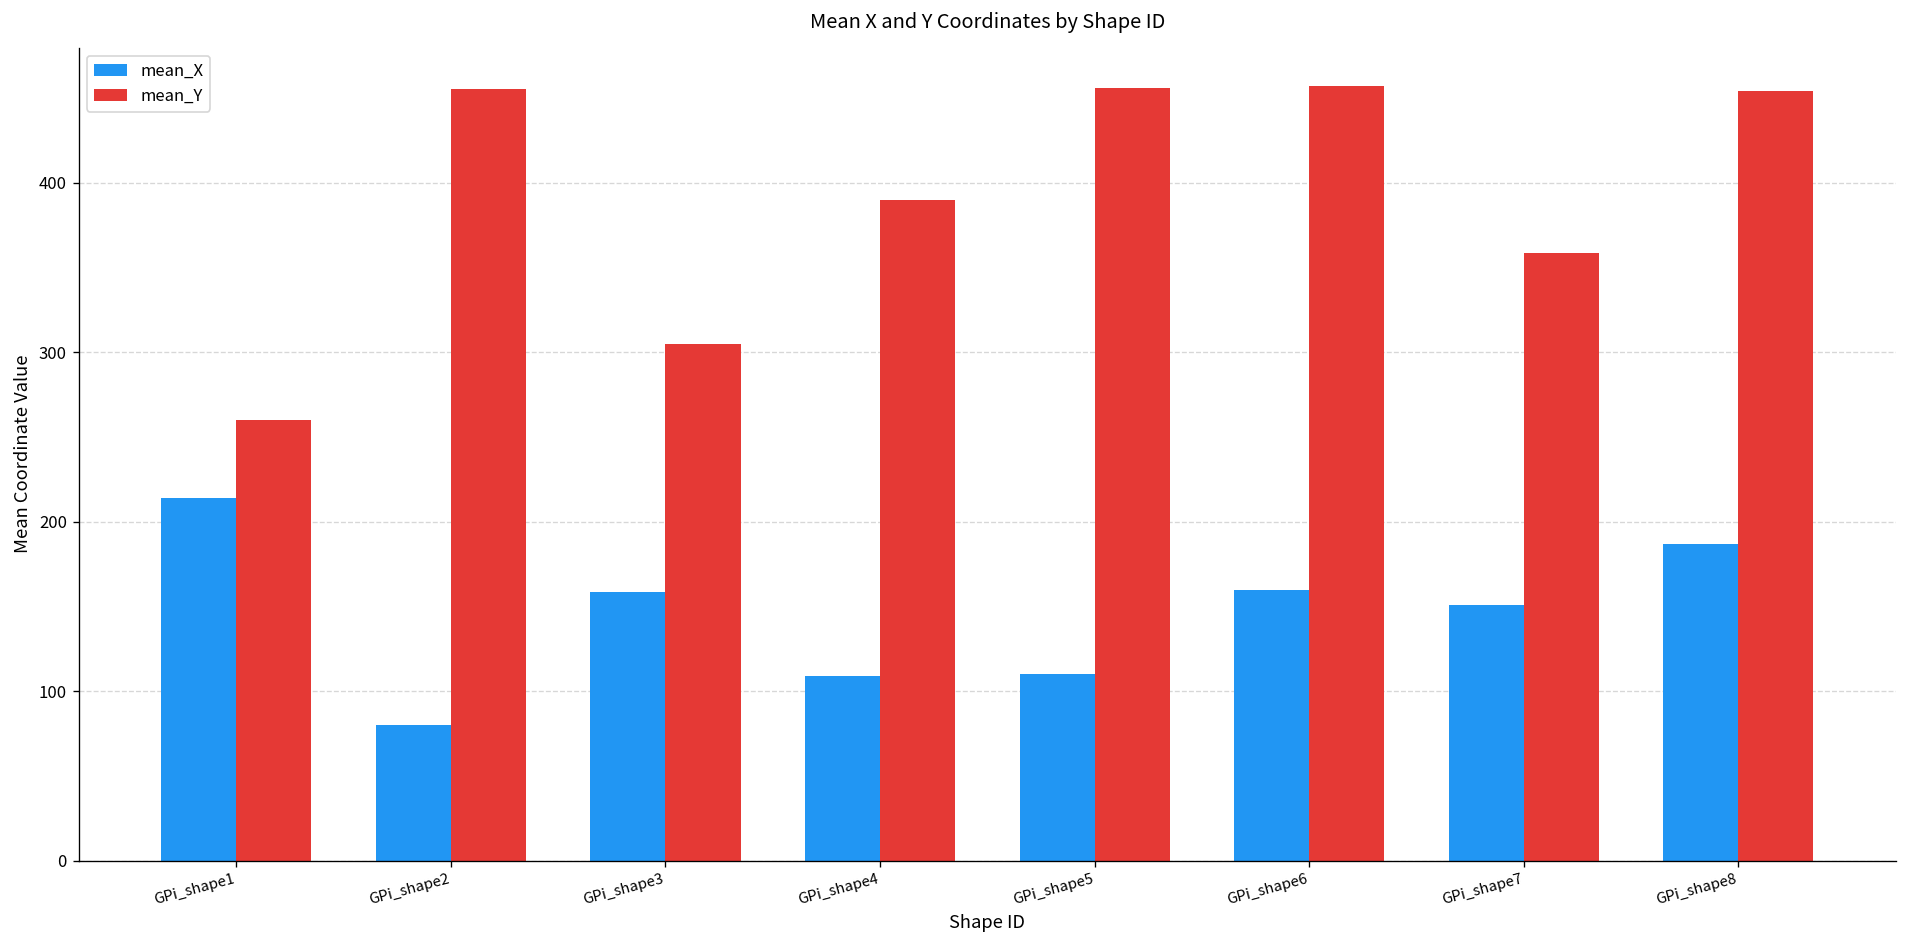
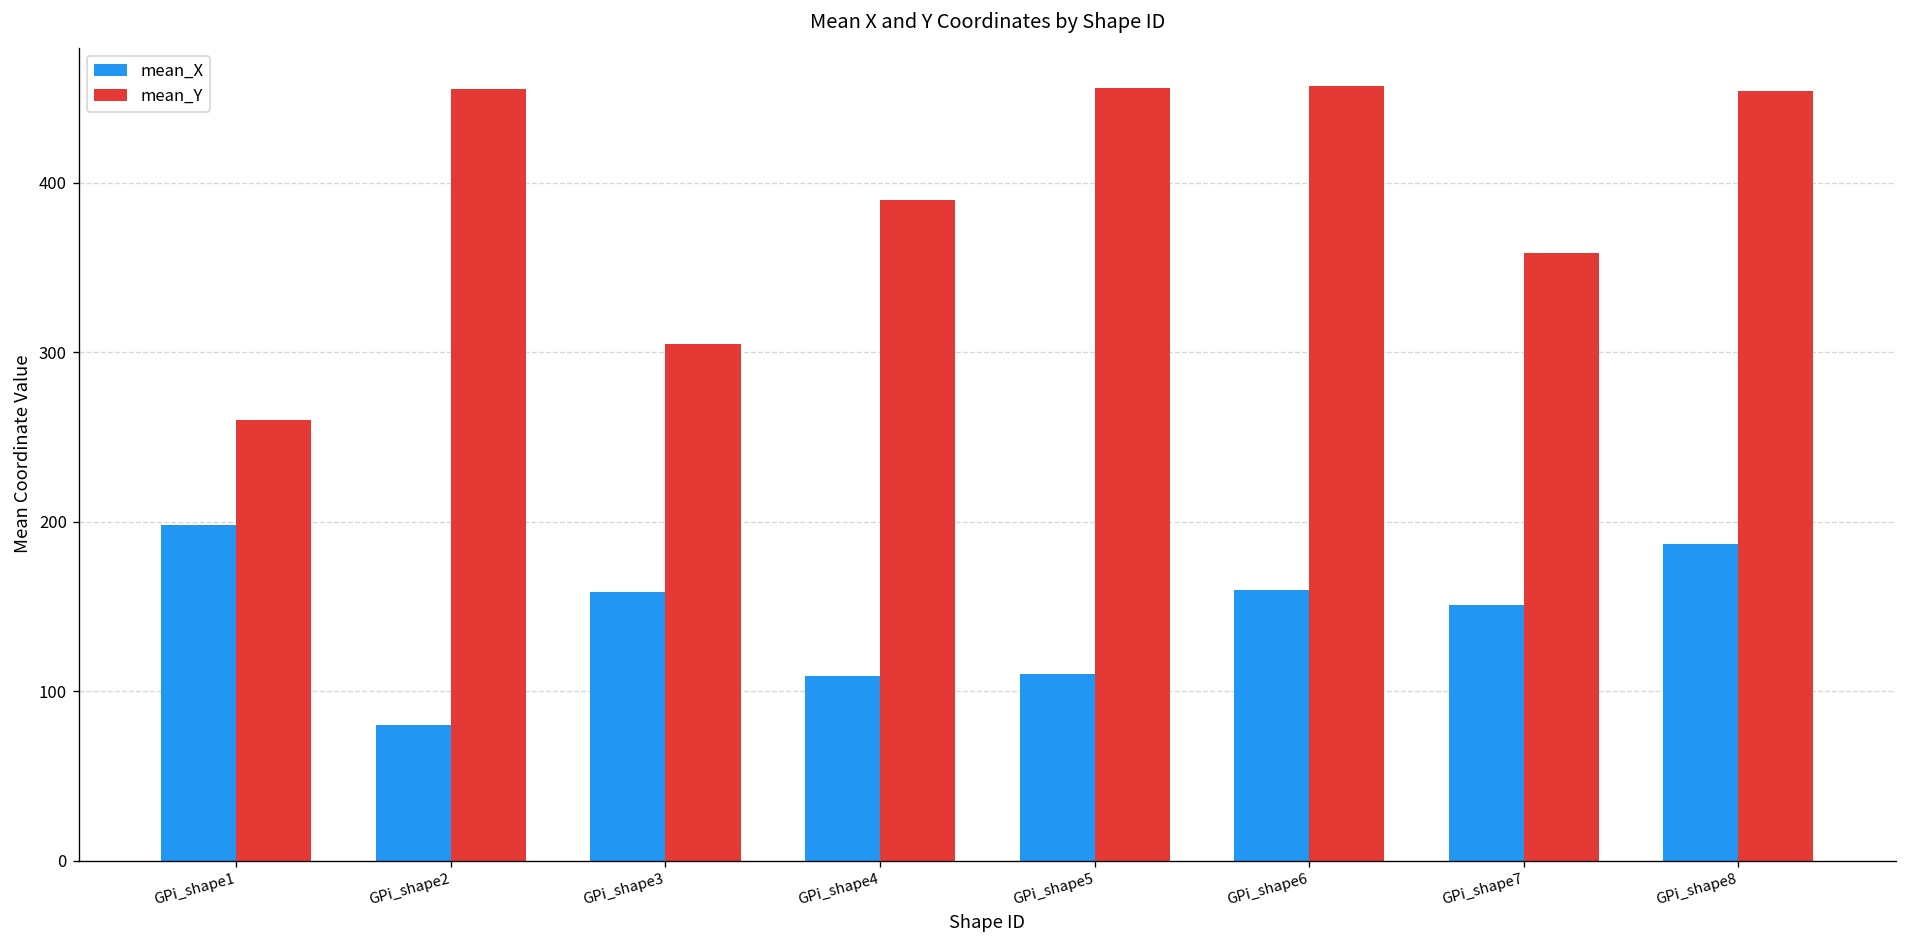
mean_X, GPi_shape1: 214 -> 198
